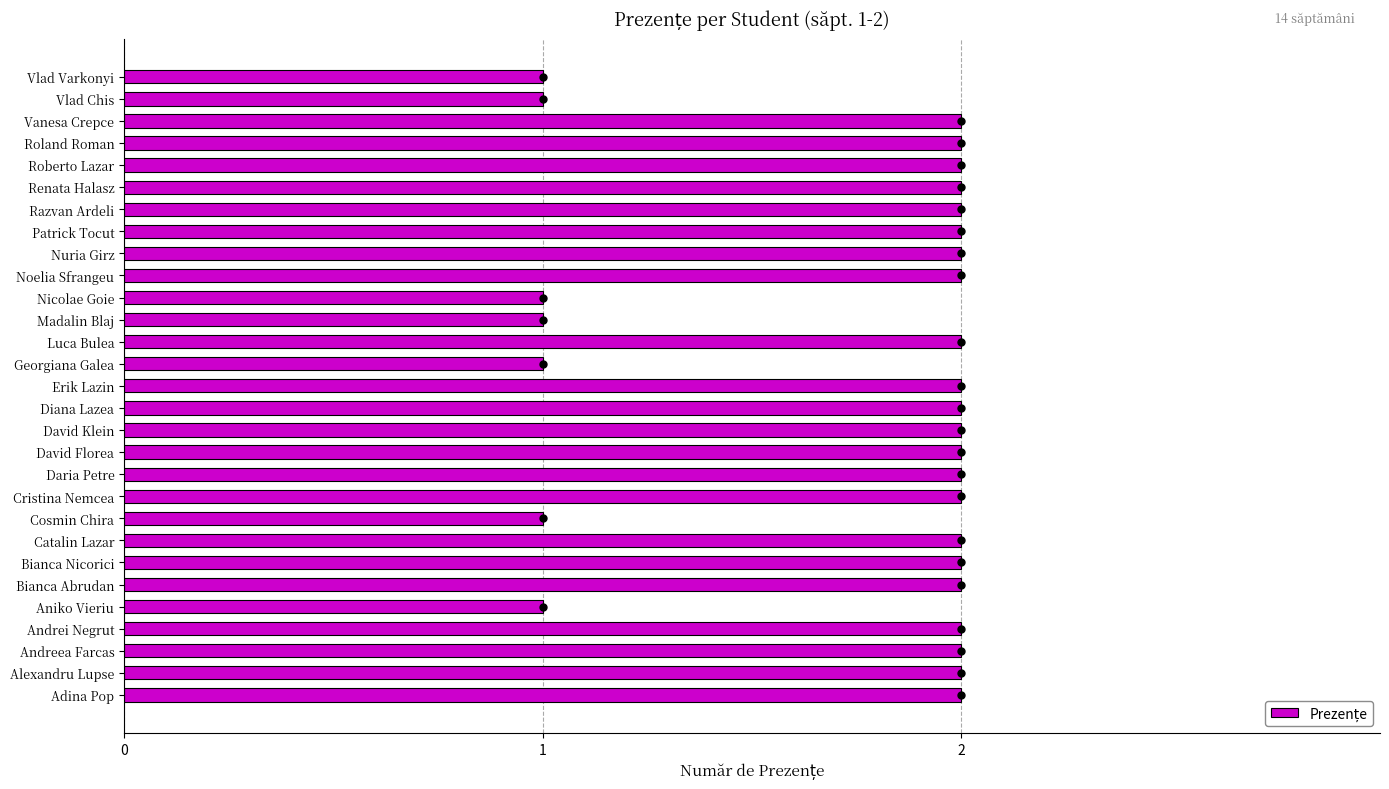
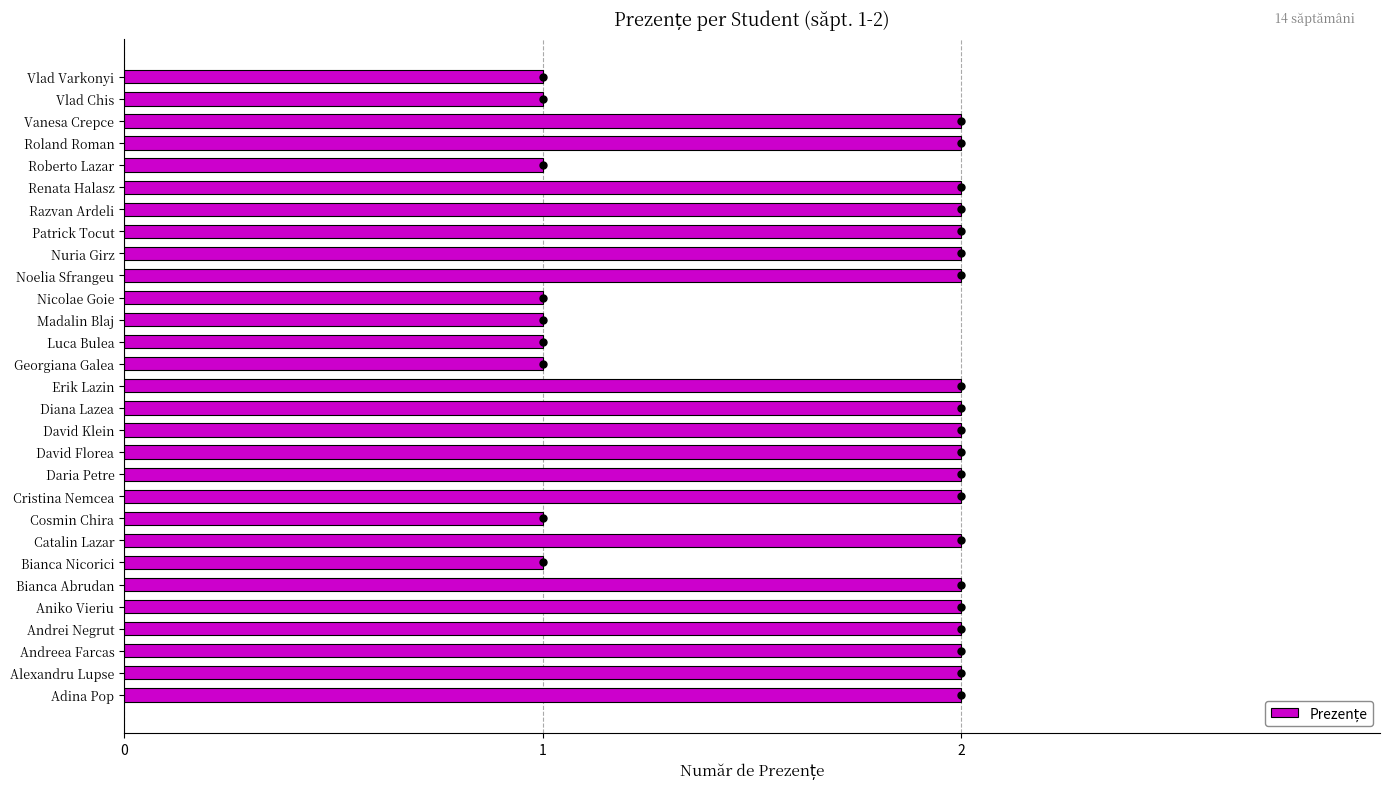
Prezențe, Roberto Lazar: 2 -> 1
Prezențe, Luca Bulea: 2 -> 1
Prezențe, Bianca Nicorici: 2 -> 1
Prezențe, Aniko Vieriu: 1 -> 2
